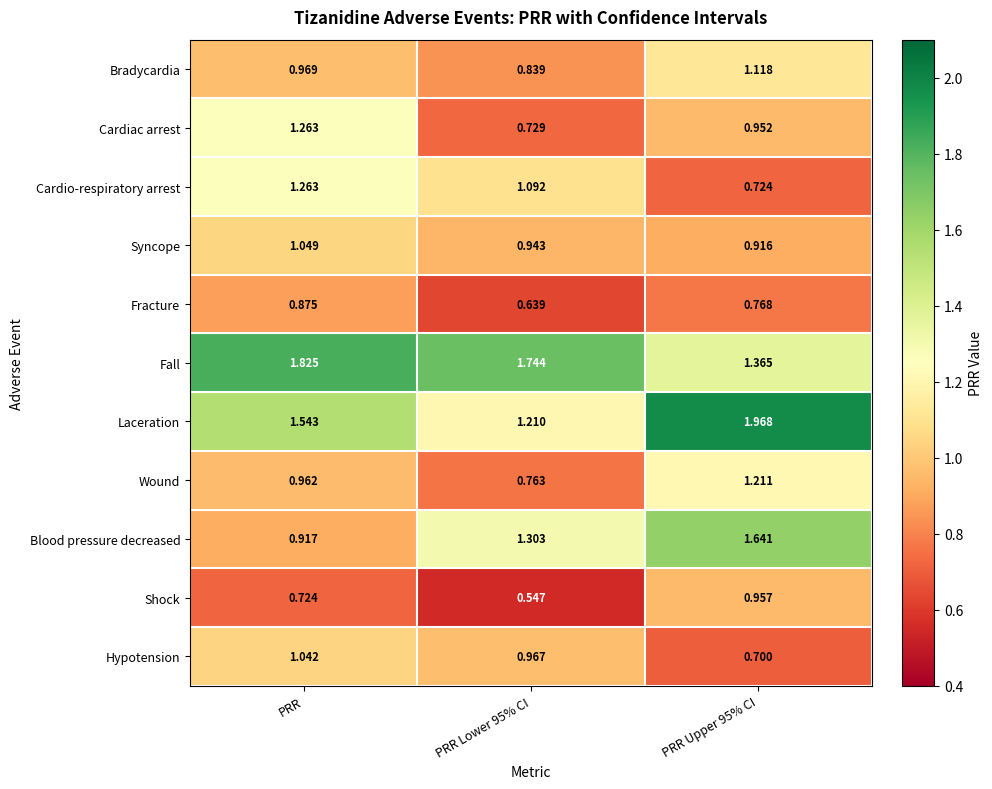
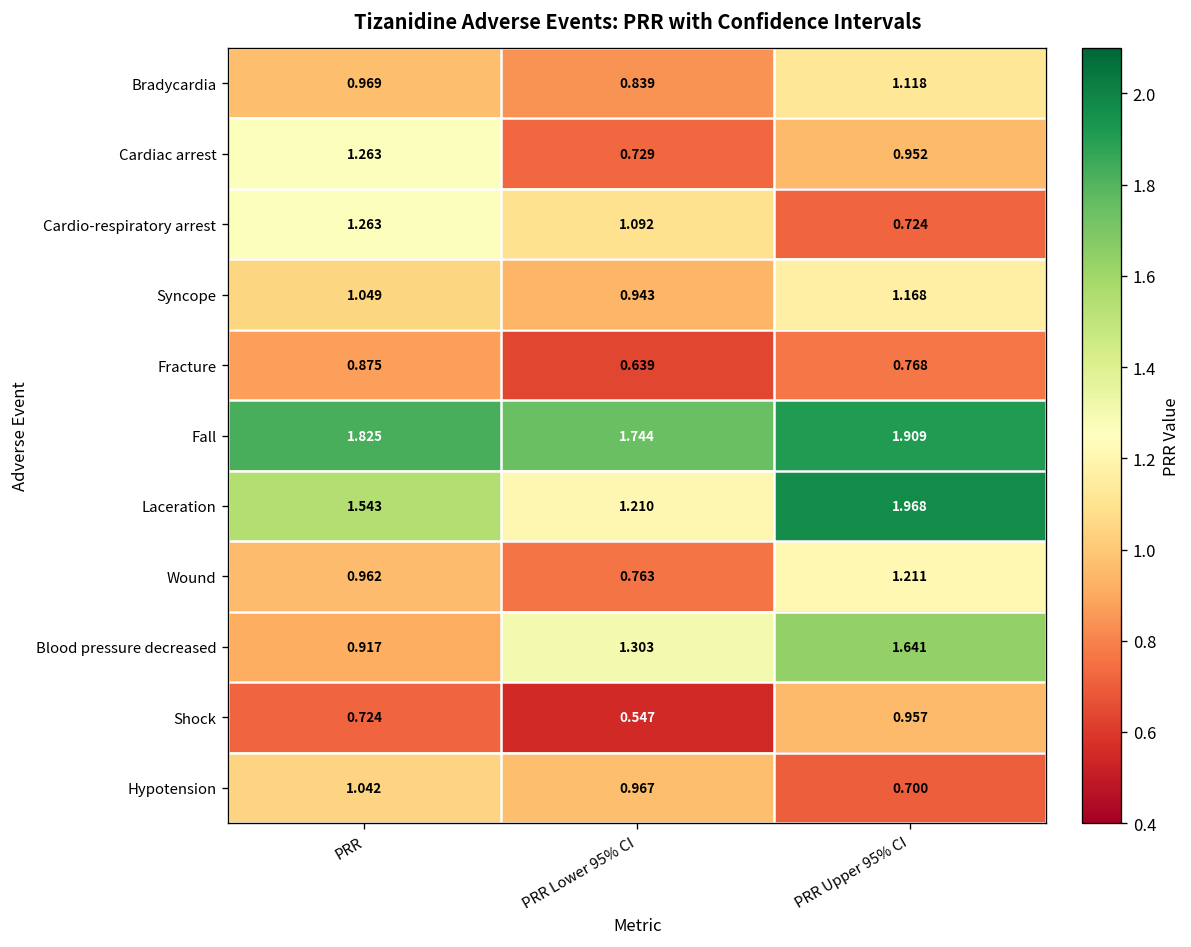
Syncope, PRR Upper 95% CI: 0.916 -> 1.168
Fall, PRR Upper 95% CI: 1.365 -> 1.909
